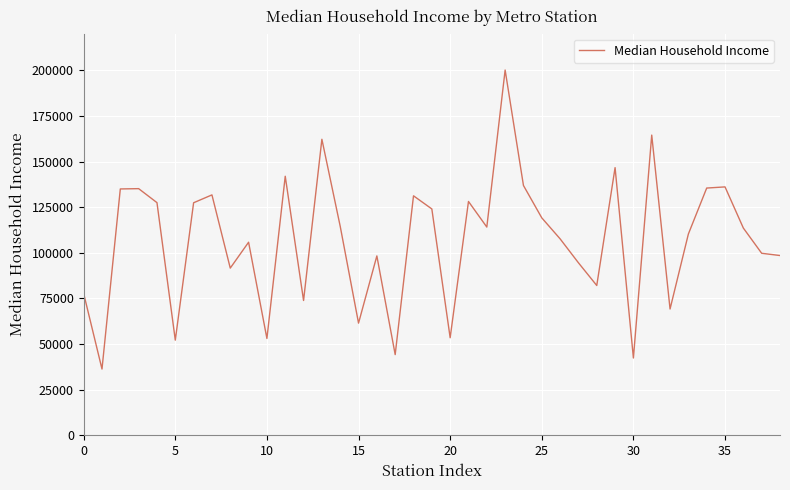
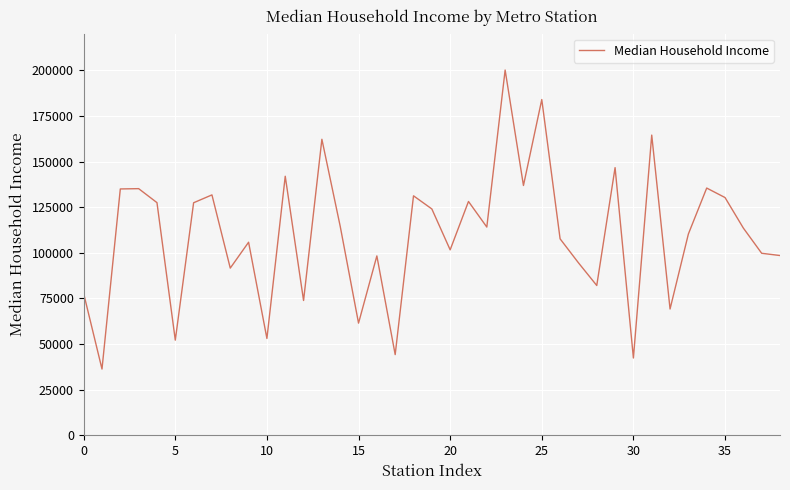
20: 53000 -> 102000
25: 119000 -> 184000
35: 136000 -> 130000
